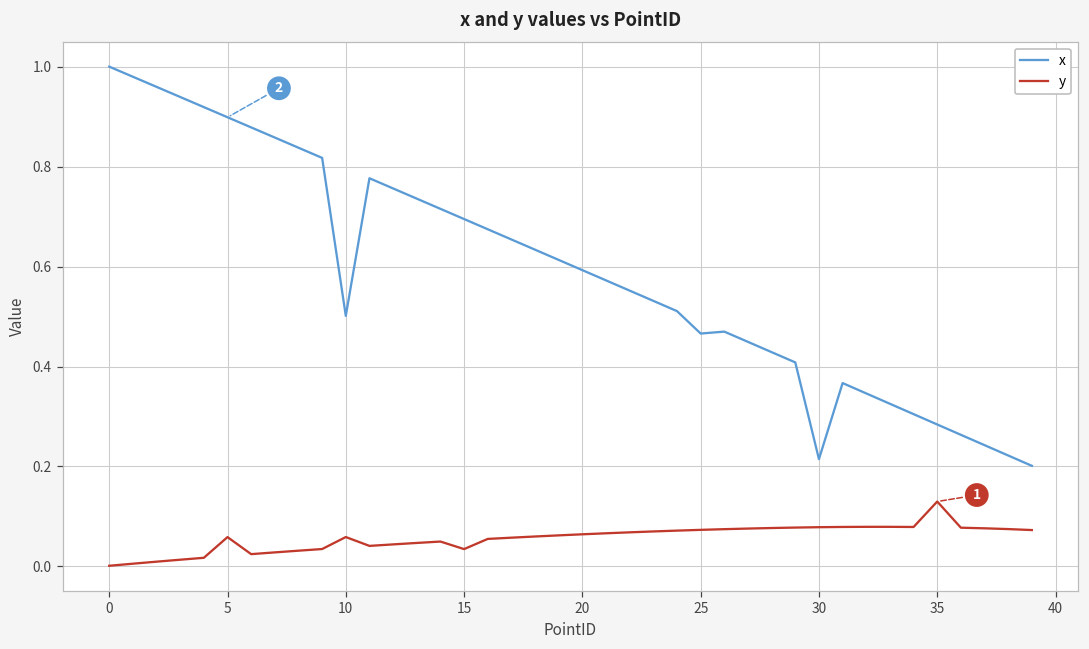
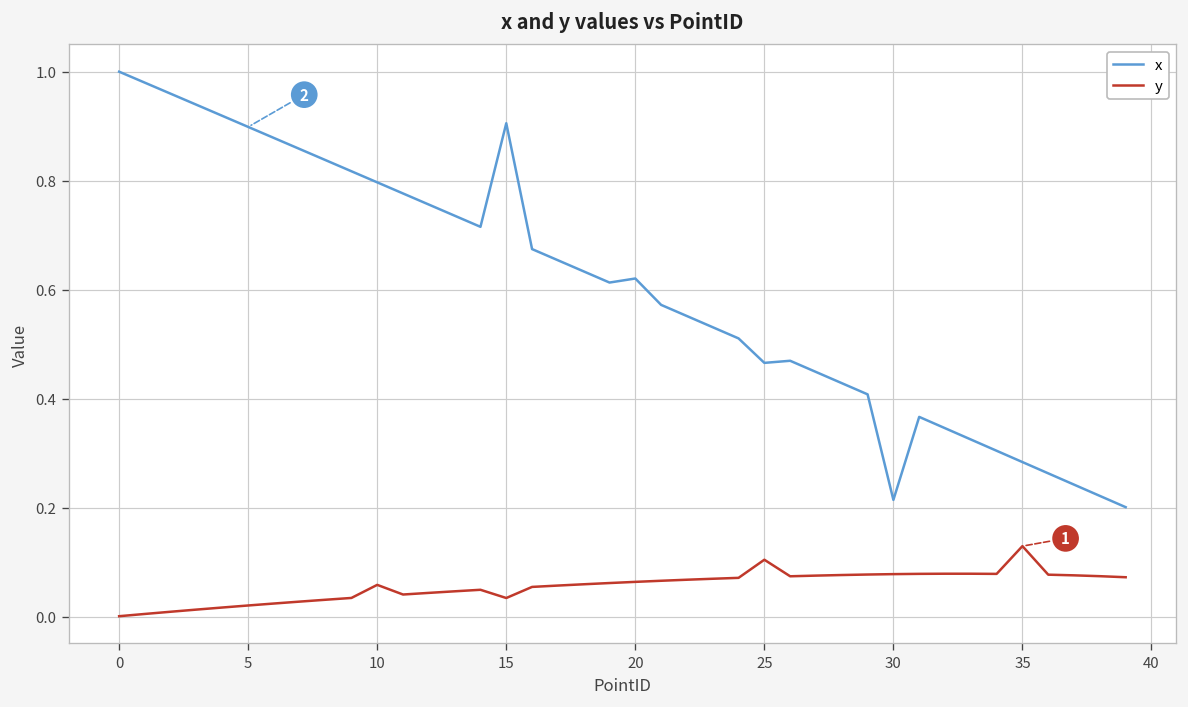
y, 5: 0.06 -> 0.02
x, 10: 0.50 -> 0.80
x, 15: 0.70 -> 0.91
x, 20: 0.59 -> 0.62
y, 25: 0.07 -> 0.10
